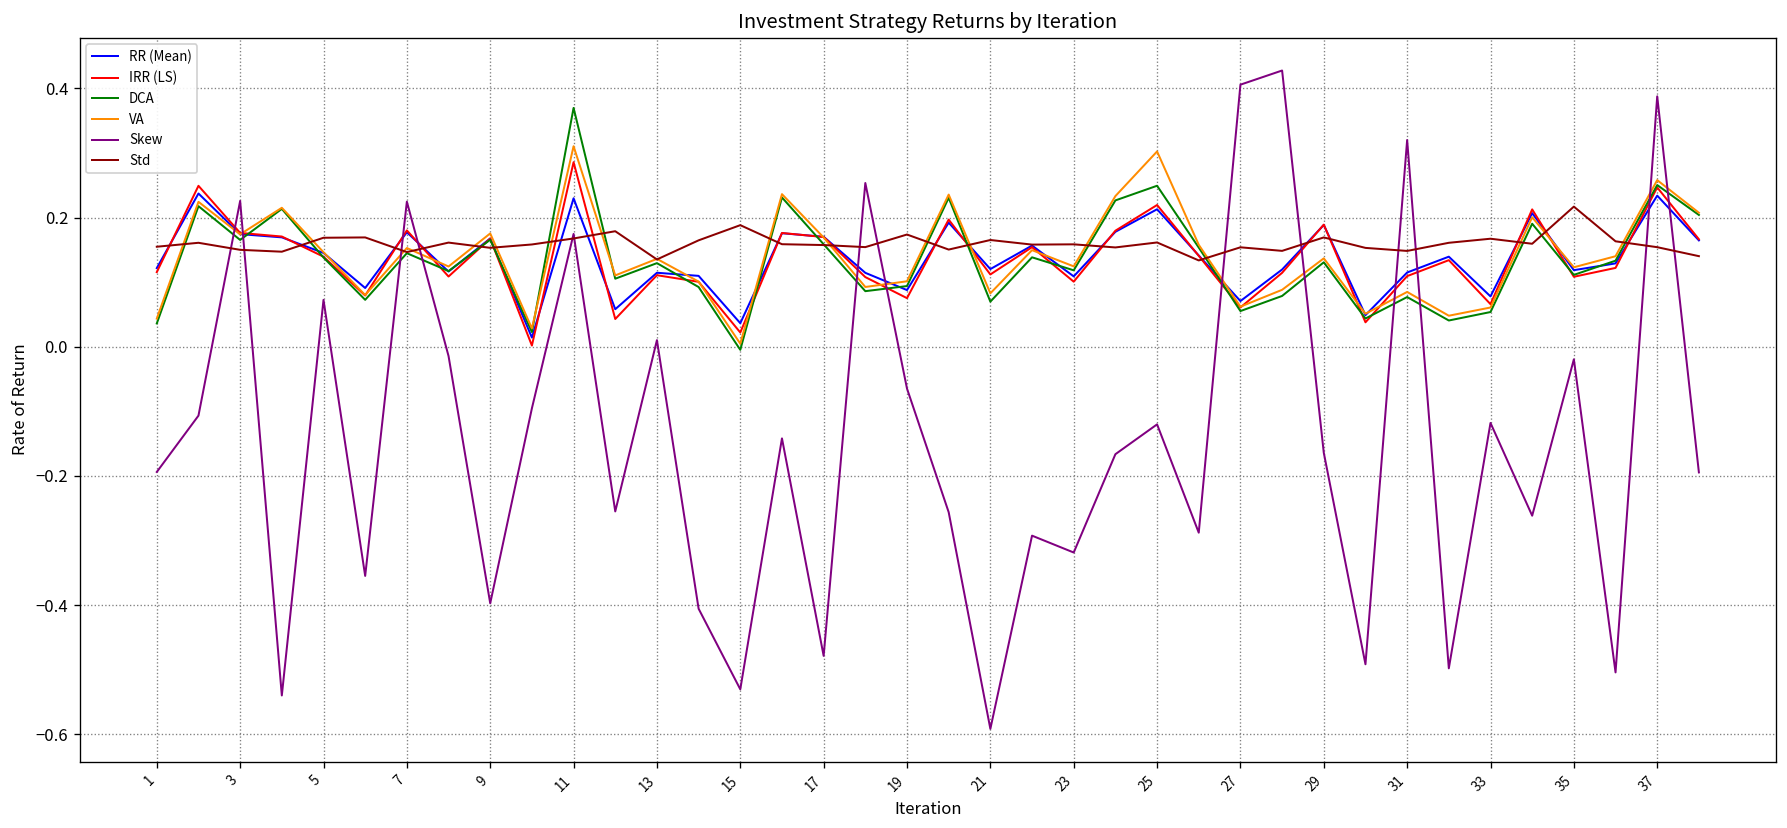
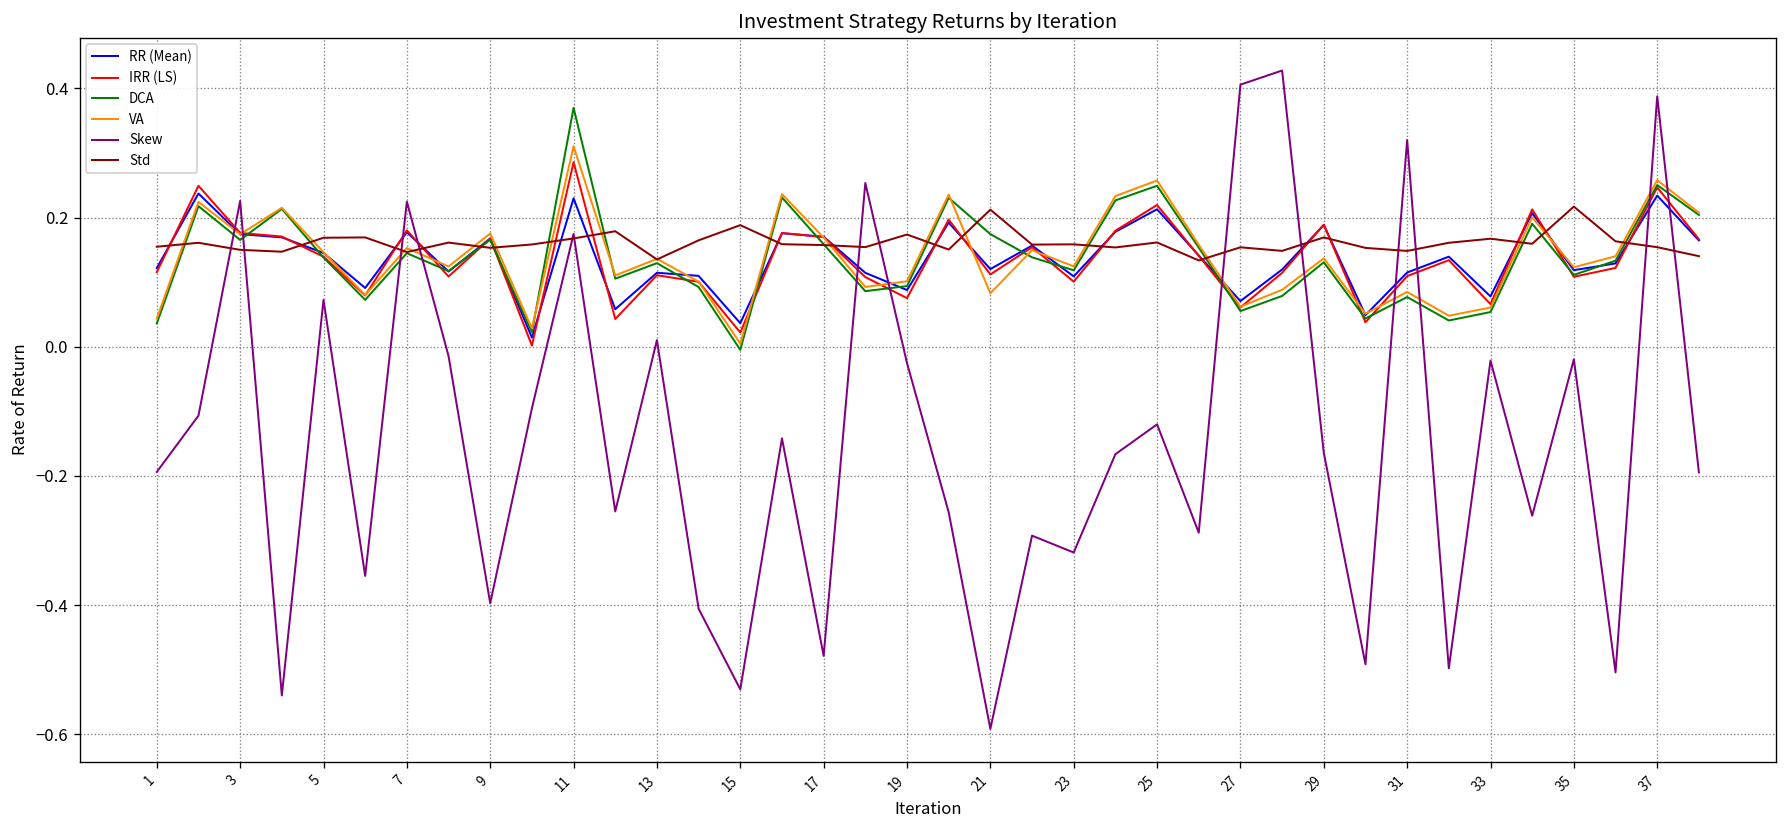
Skew, 19: -0.06 -> -0.03
DCA, 21: 0.07 -> 0.17
Std, 21: 0.17 -> 0.21
VA, 25: 0.30 -> 0.26
Skew, 33: -0.12 -> -0.02
